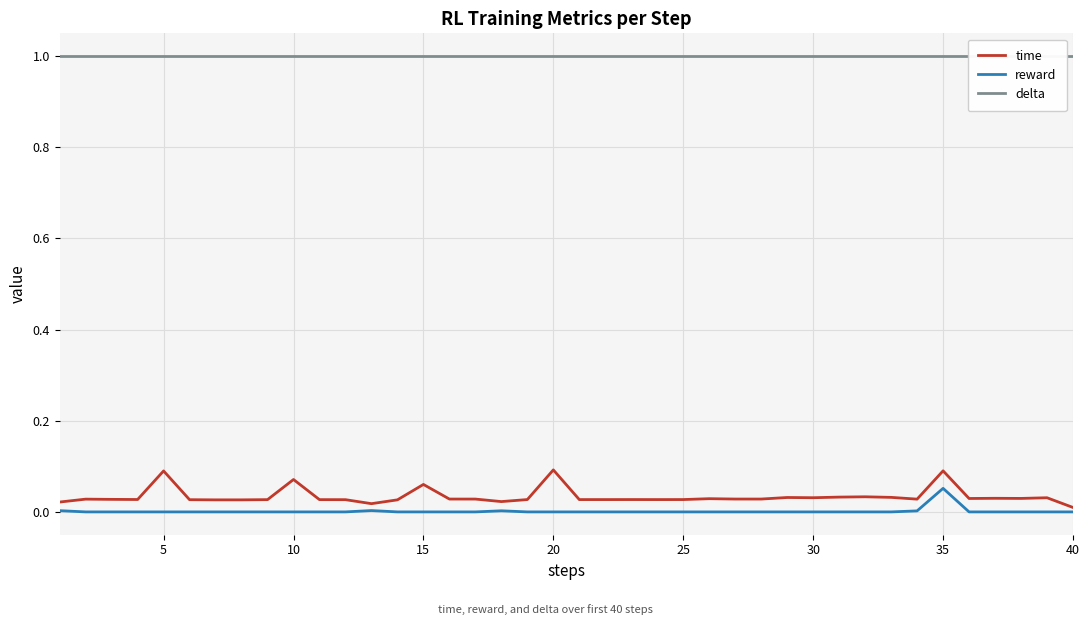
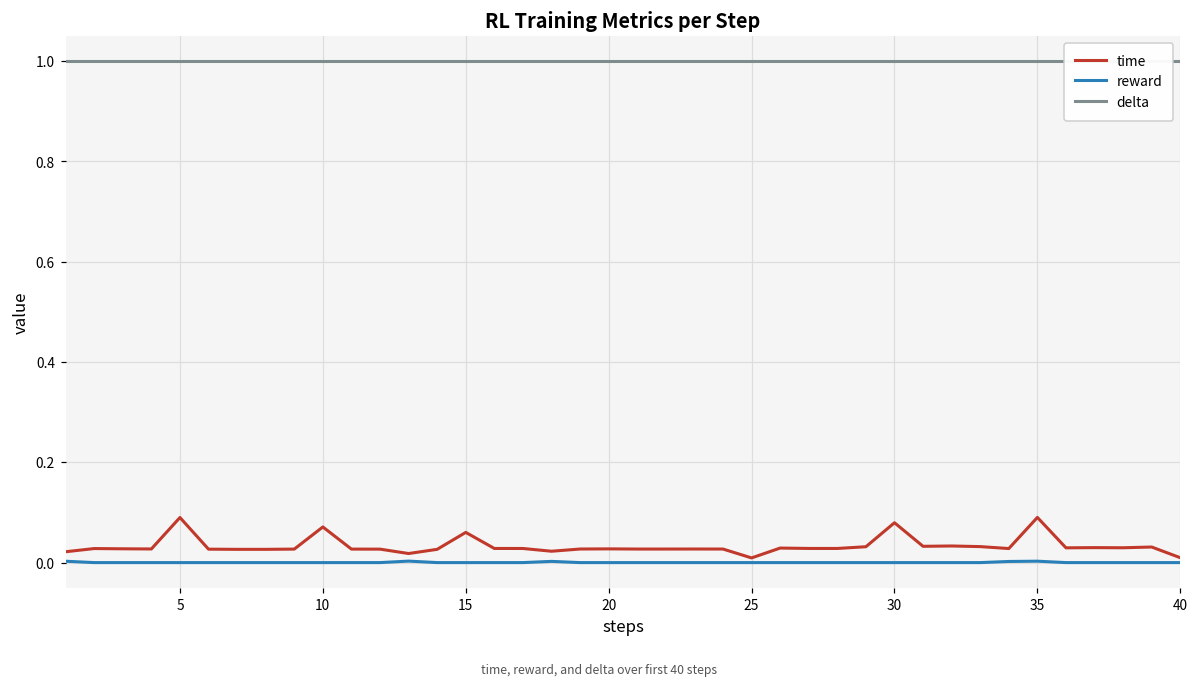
time, 20: 0.09 -> 0.03
time, 25: 0.03 -> 0.01
time, 30: 0.03 -> 0.08
reward, 35: 0.05 -> 0.00
